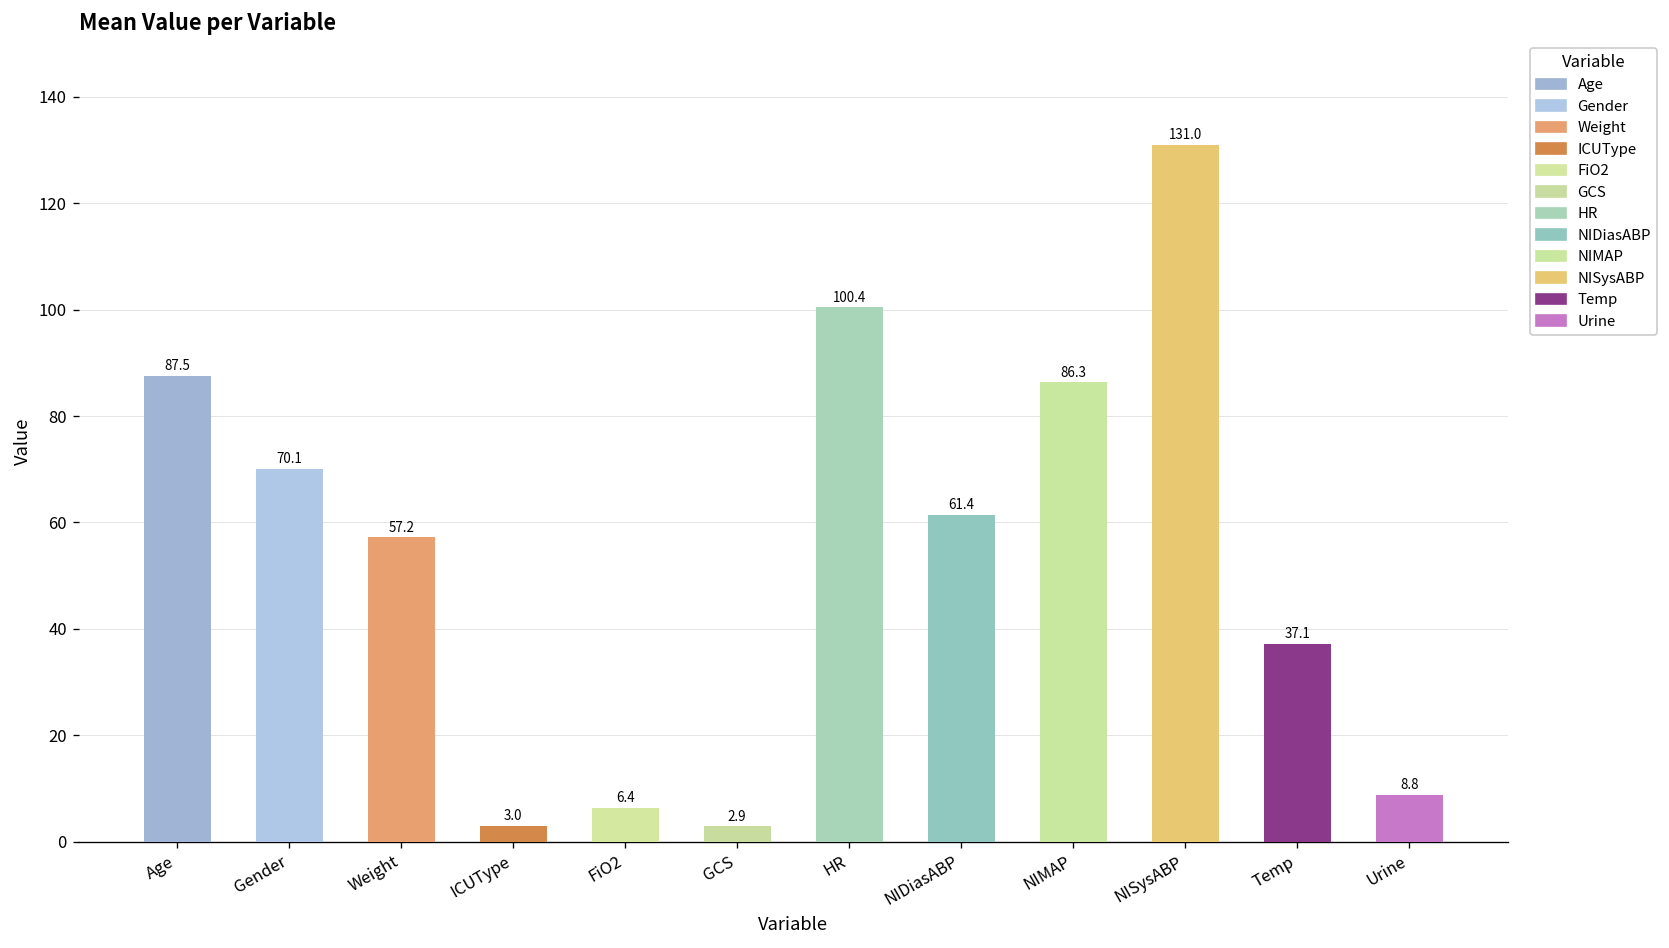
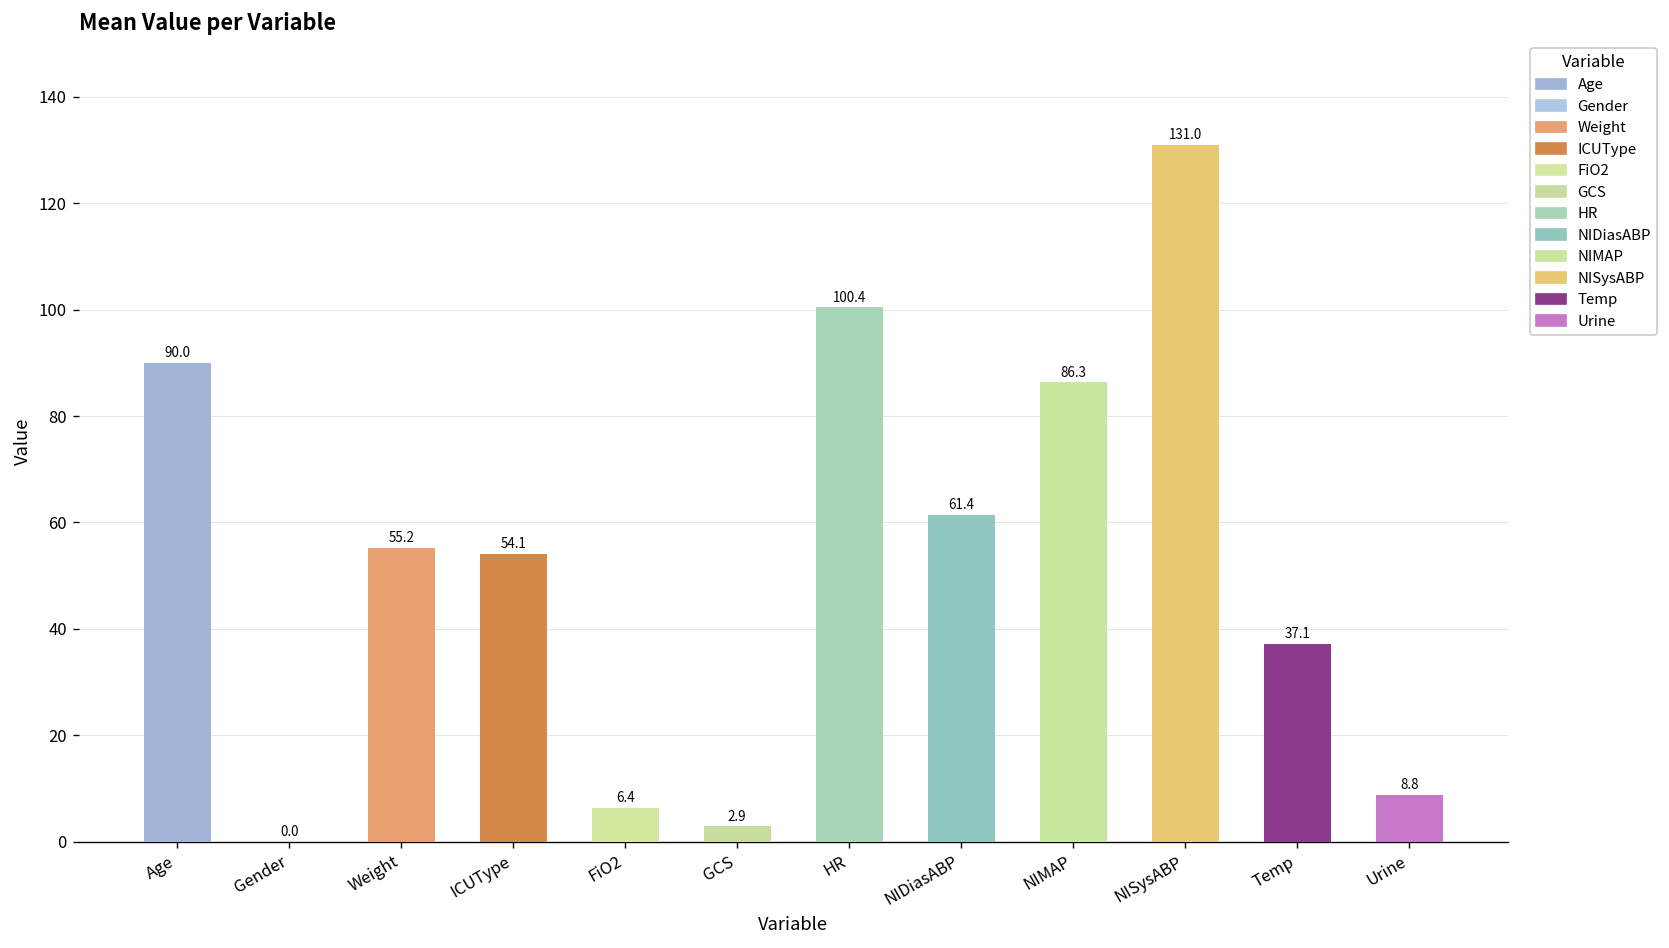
Age: 87.5 -> 90.0
Gender: 70.1 -> 0.0
Weight: 57.2 -> 55.2
ICUType: 3.0 -> 54.1
